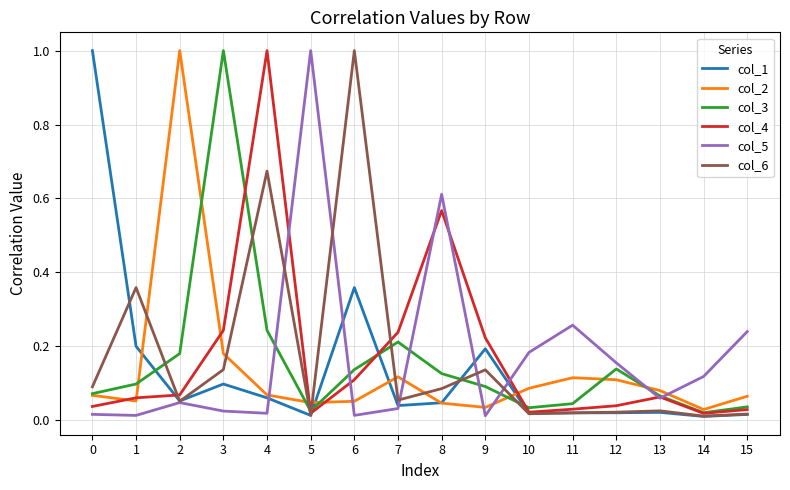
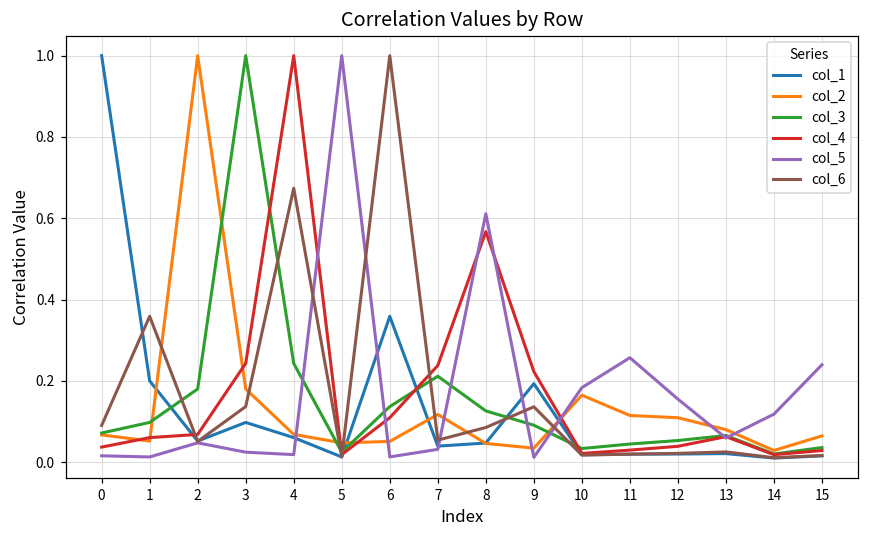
col_2, 10: 0.09 -> 0.16
col_3, 12: 0.14 -> 0.05
